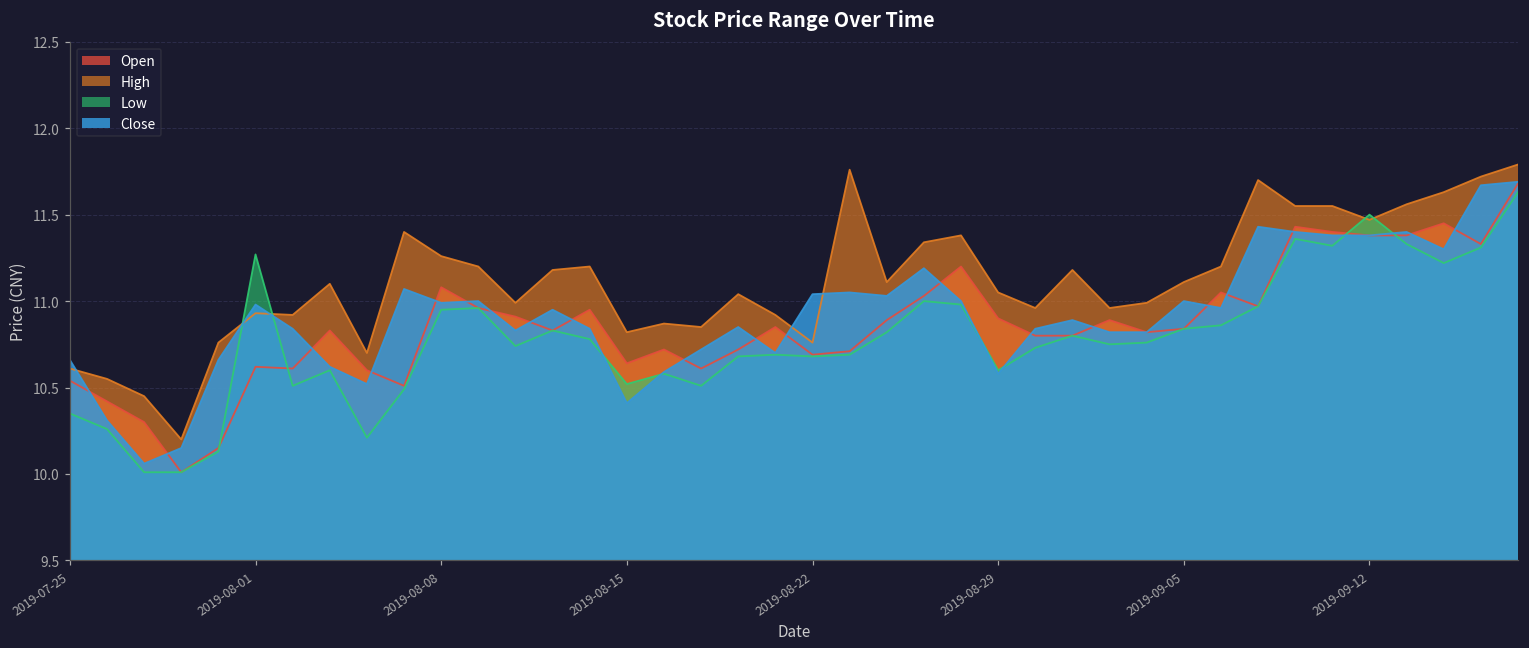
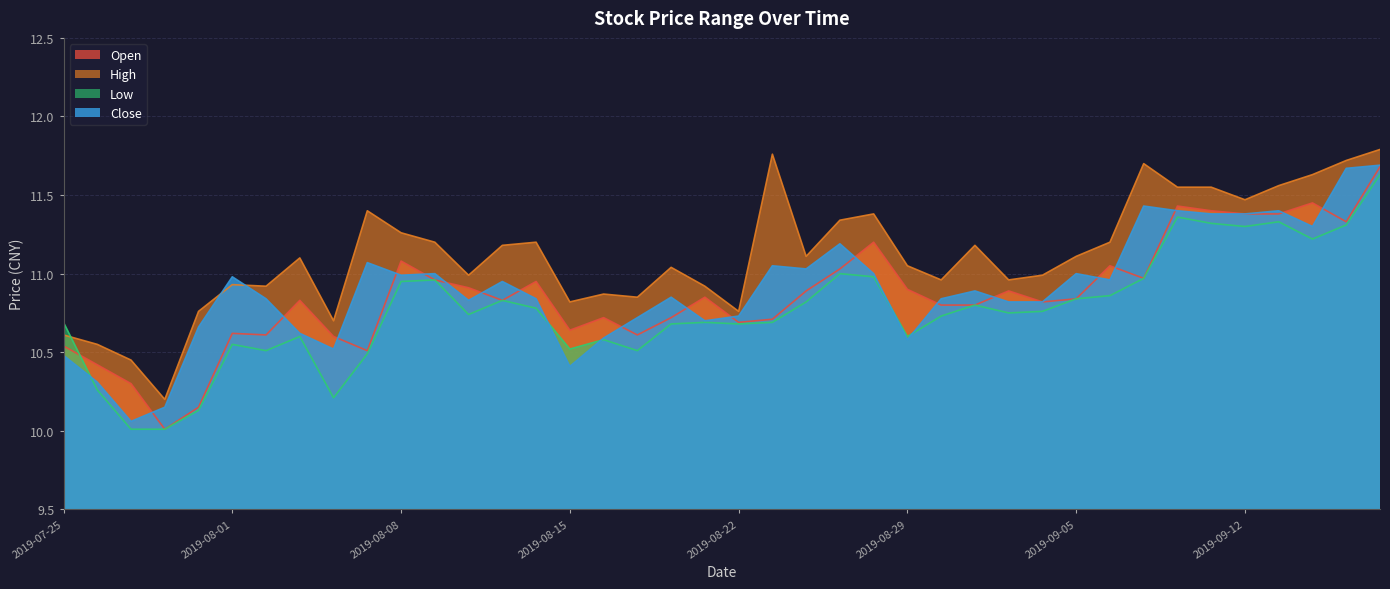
Low, 2019-07-25: 10.35 -> 10.69
Close, 2019-07-25: 10.66 -> 10.48
Low, 2019-08-01: 11.27 -> 10.55
Close, 2019-08-22: 11.04 -> 10.73
Low, 2019-09-12: 11.5 -> 11.3
